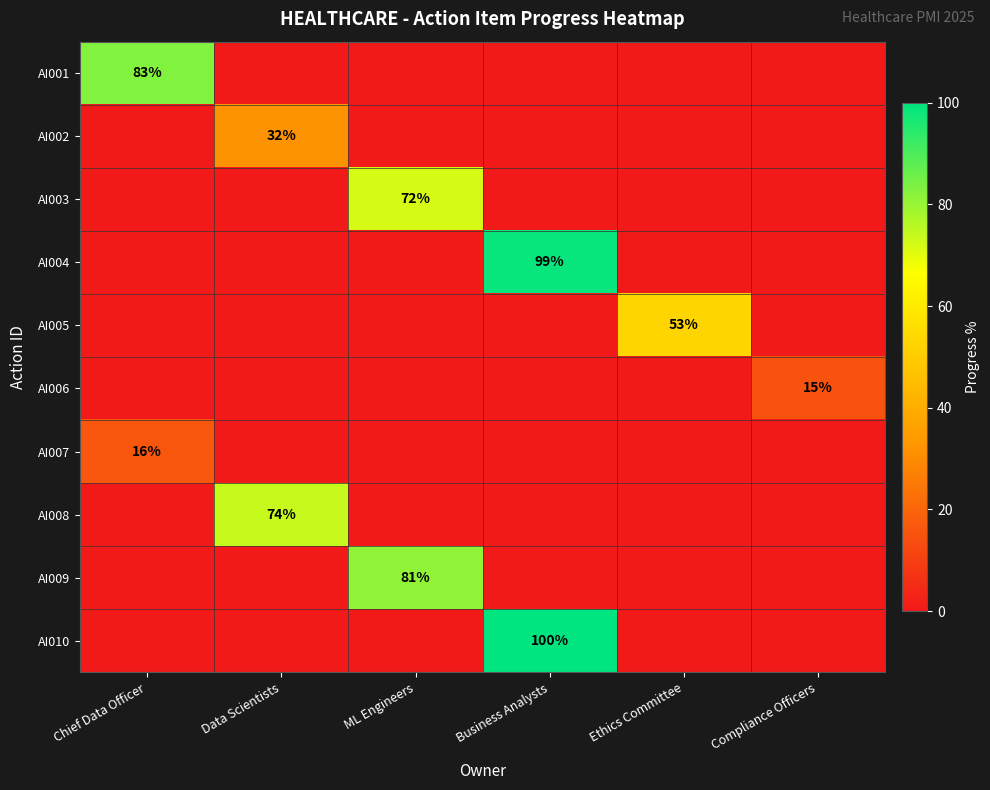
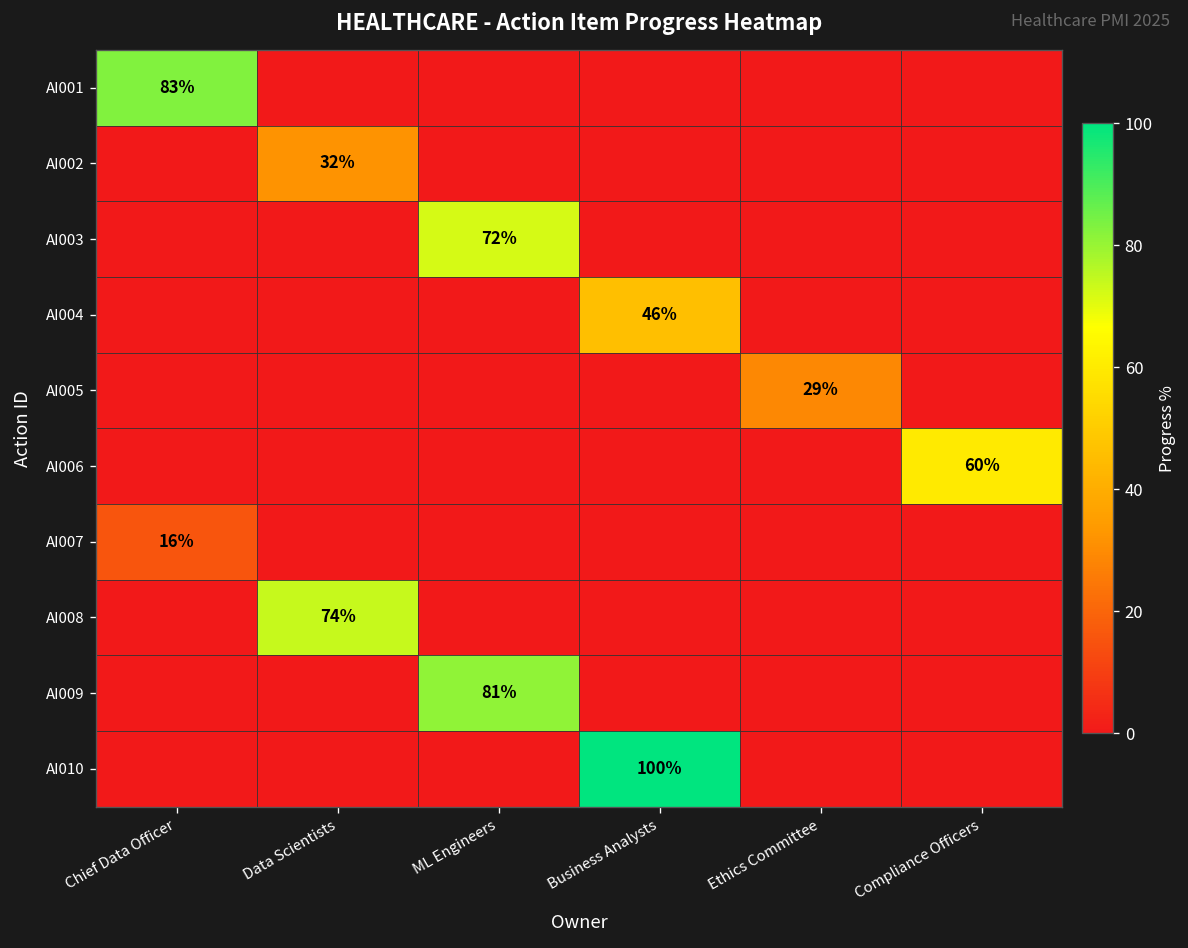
AI004, Business Analysts: 99% -> 46%
AI005, Ethics Committee: 53% -> 29%
AI006, Compliance Officers: 15% -> 60%
